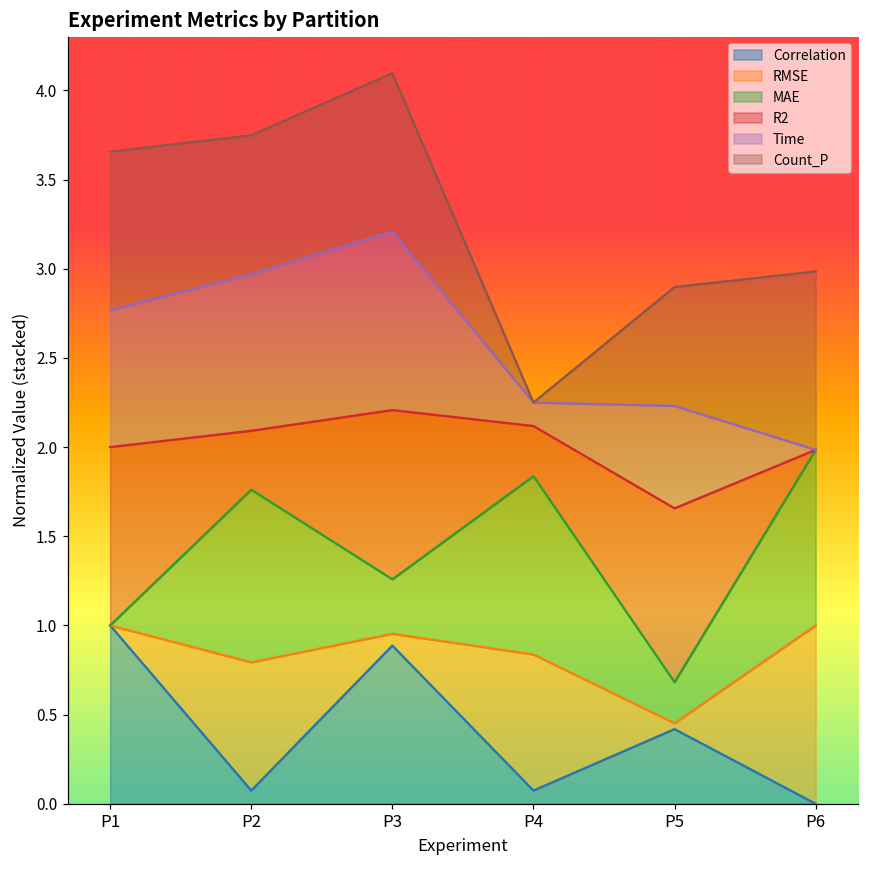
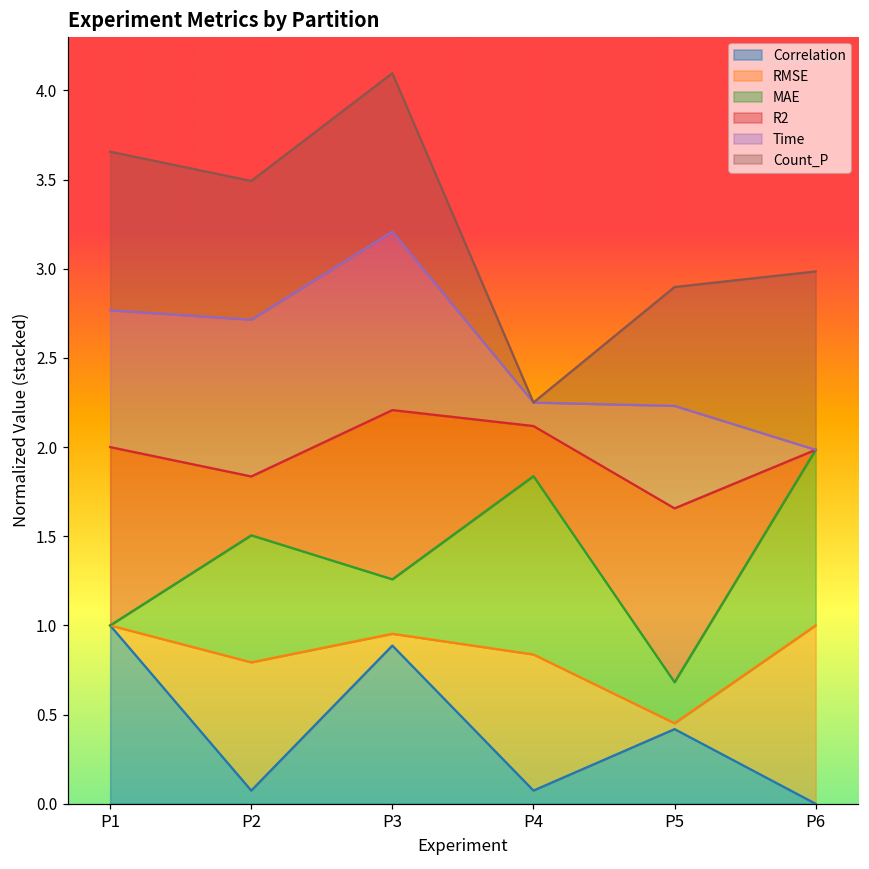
MAE, P2: 0.97 -> 0.71
